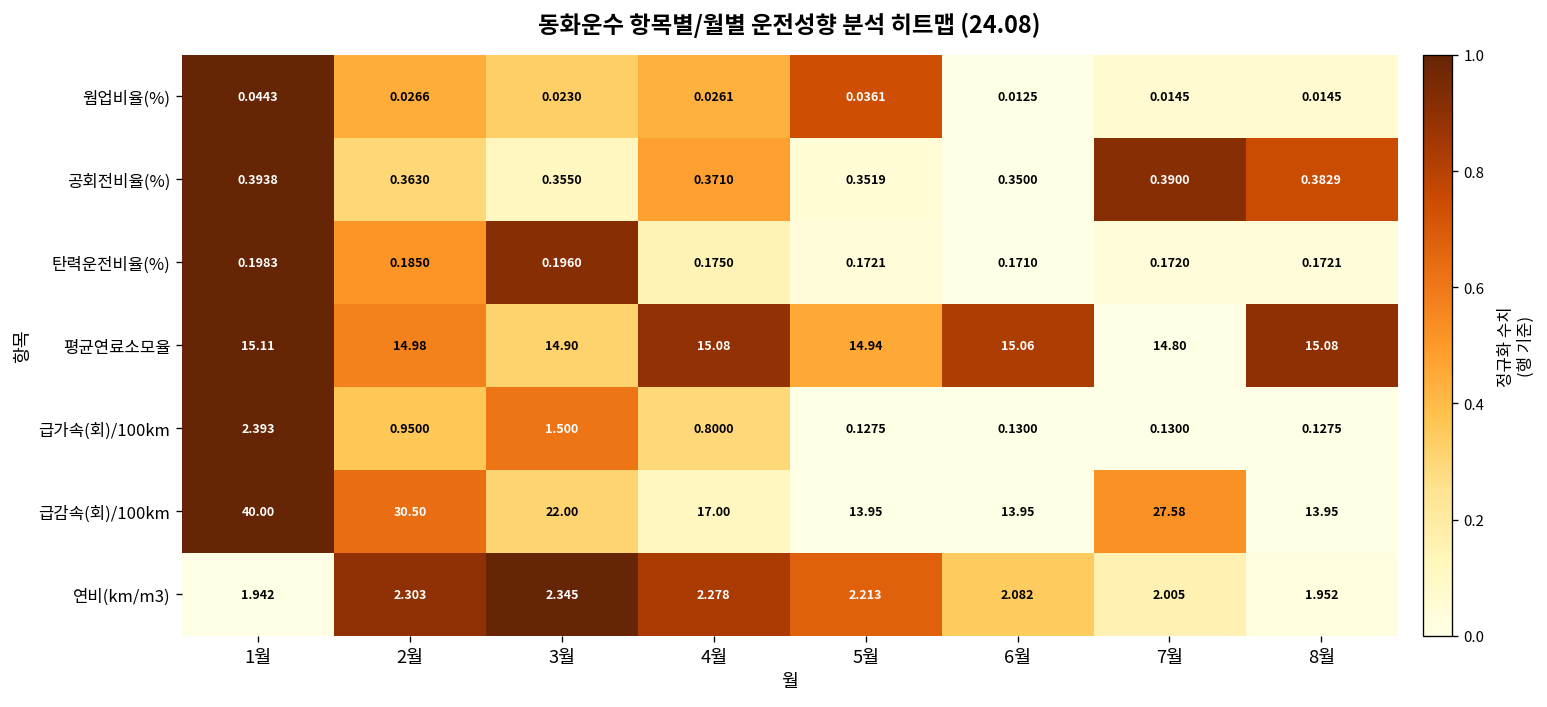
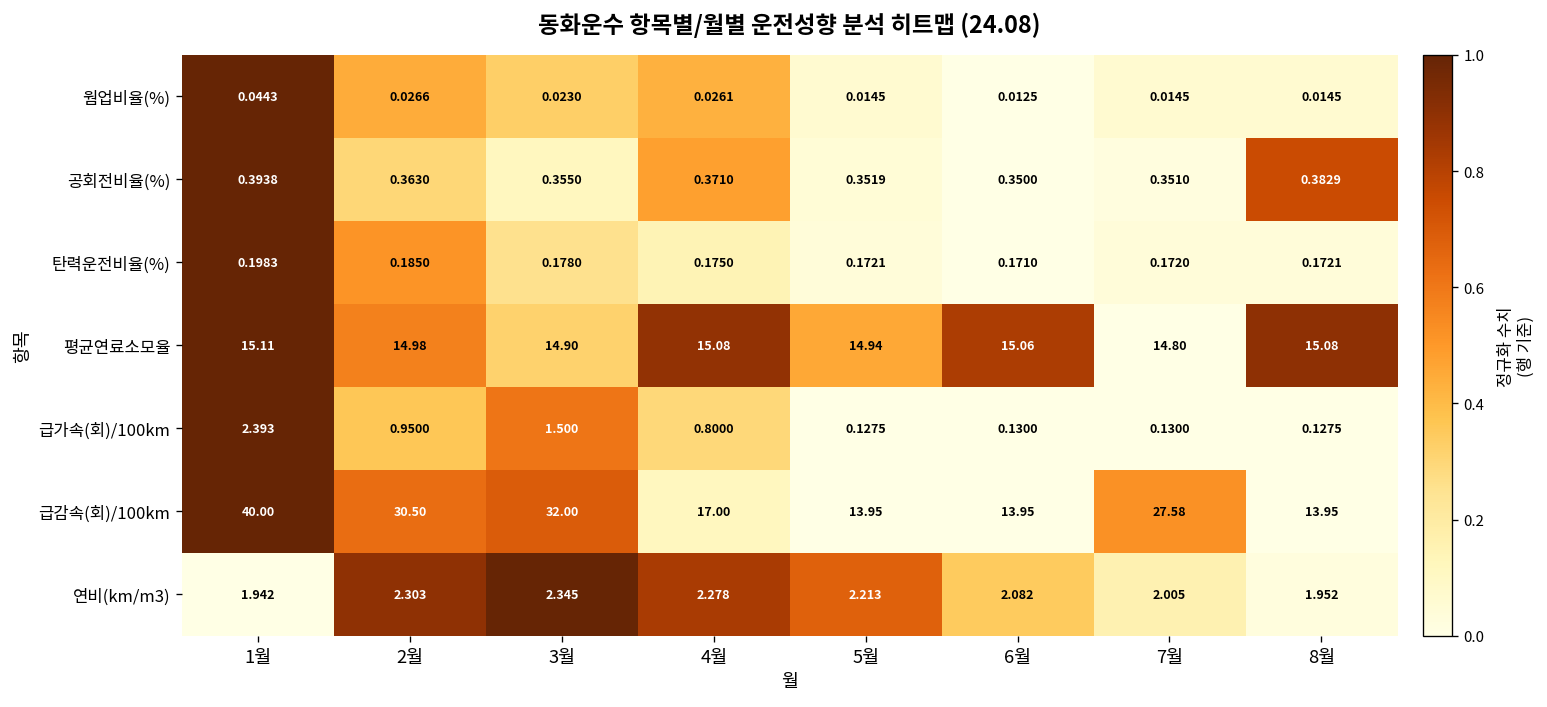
웜업비율(%), 5월: 0.0361 -> 0.0145
공회전비율(%), 7월: 0.3900 -> 0.3510
탄력운전비율(%), 3월: 0.1960 -> 0.1780
급감속(회)/100km, 3월: 22.00 -> 32.00
